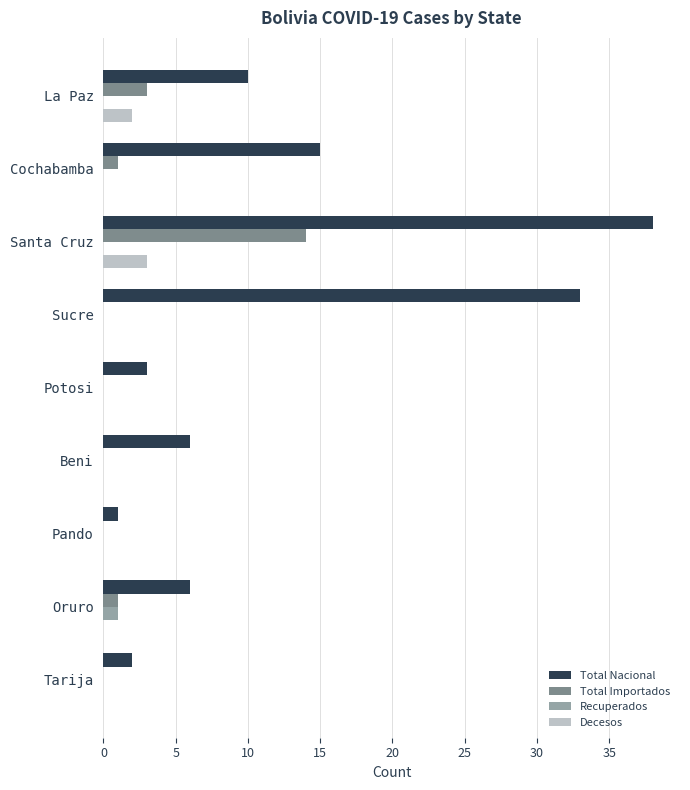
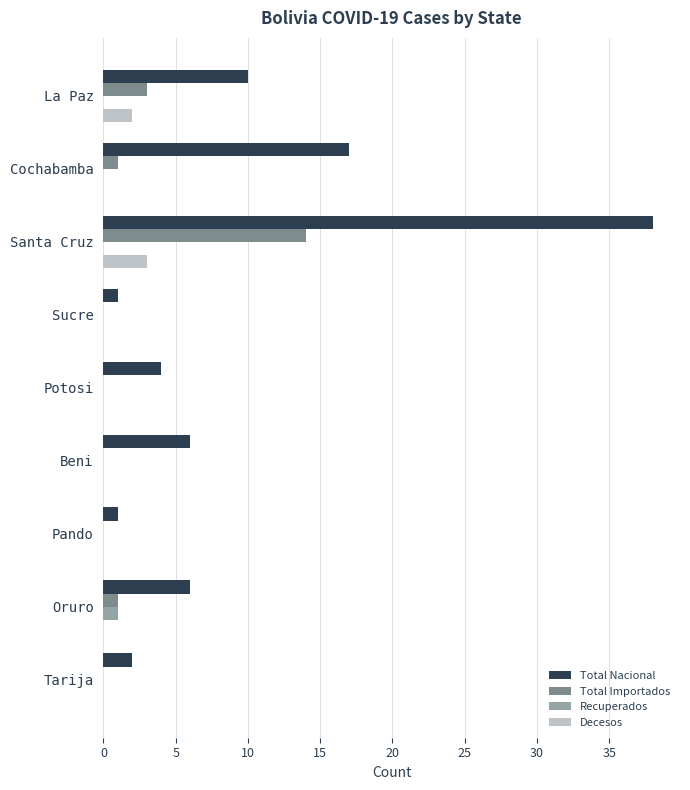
Total Nacional, Cochabamba: 15 -> 17
Total Nacional, Sucre: 33 -> 1
Total Nacional, Potosi: 3 -> 4
